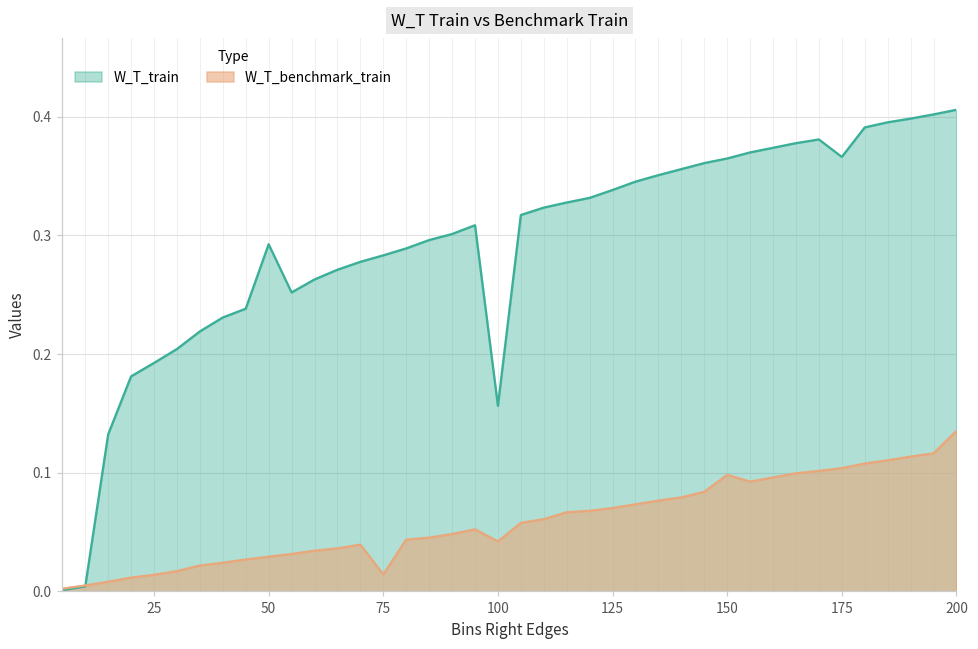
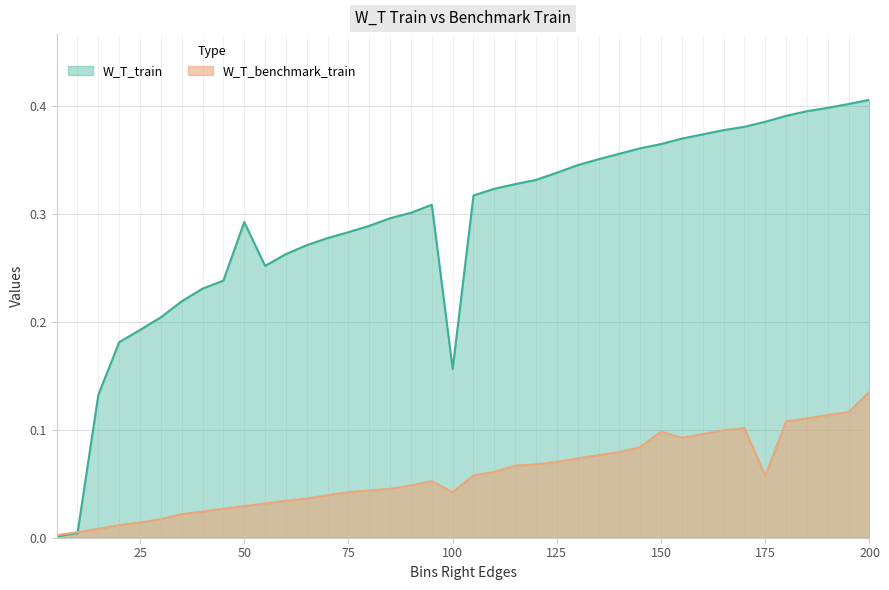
W_T_benchmark_train, 75: 0.014 -> 0.042
W_T_train, 175: 0.366 -> 0.386
W_T_benchmark_train, 175: 0.104 -> 0.057
